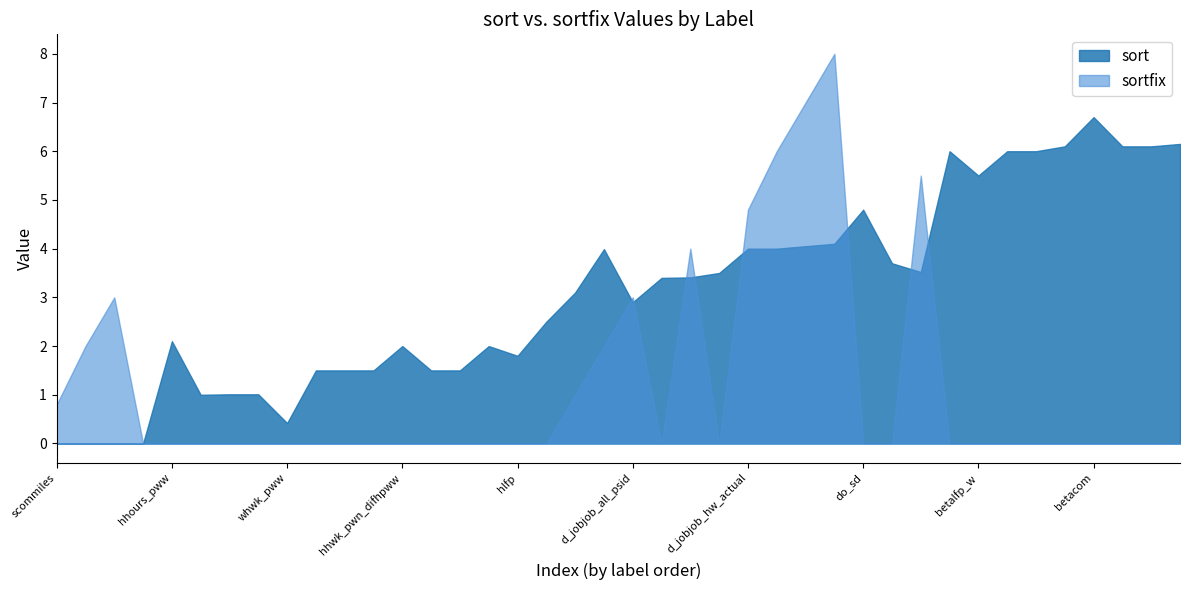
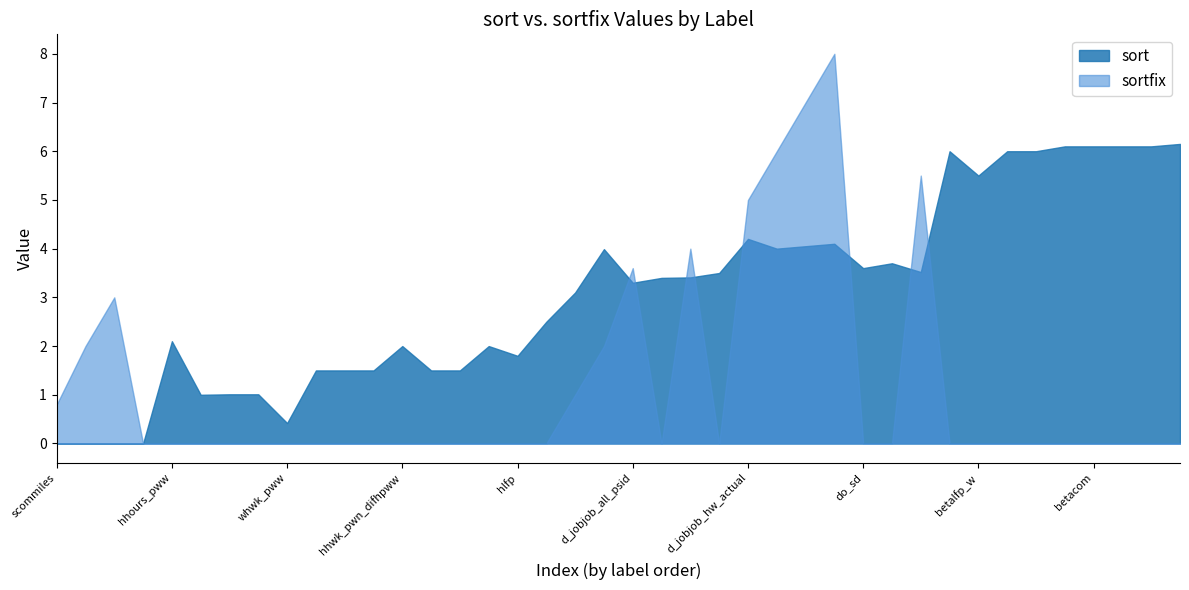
sort, d_jobjob_all_psid: 2.9 -> 3.3
sortfix, d_jobjob_all_psid: 3.0 -> 3.6
sort, d_jobjob_hw_actual: 4.0 -> 4.2
sortfix, d_jobjob_hw_actual: 4.8 -> 5.0
sort, do_sd: 4.8 -> 3.6
sort, betacom: 6.7 -> 6.1
